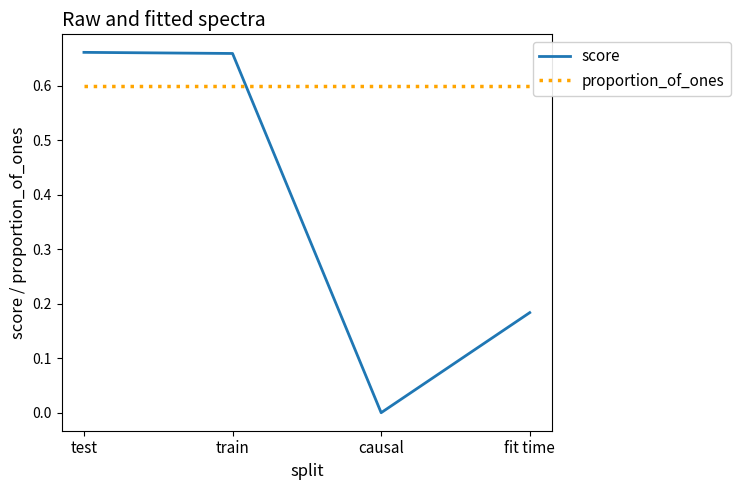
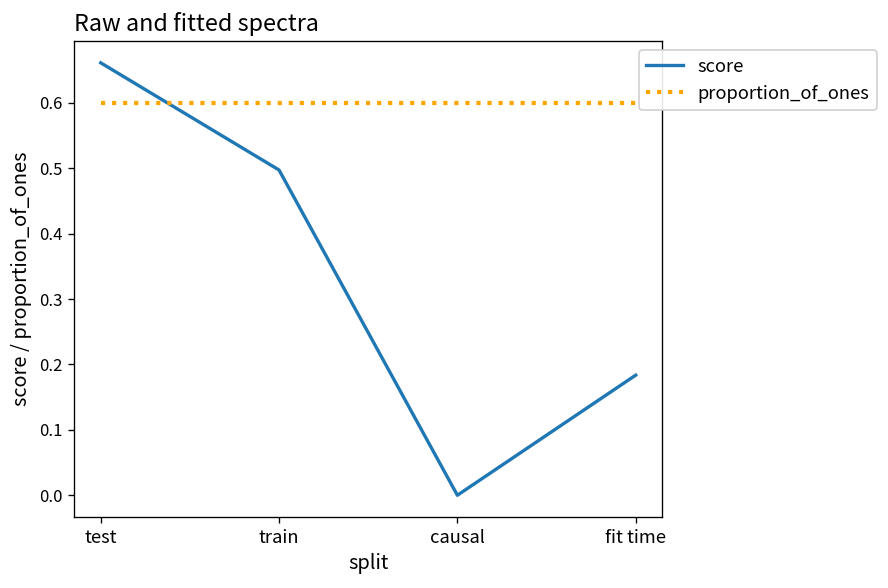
score, train: 0.66 -> 0.50
